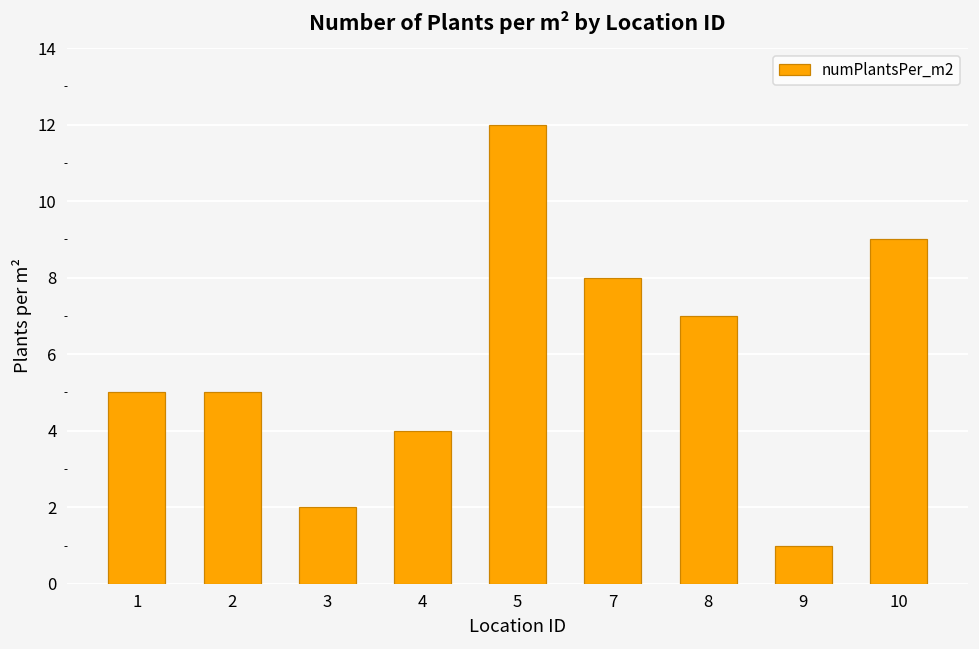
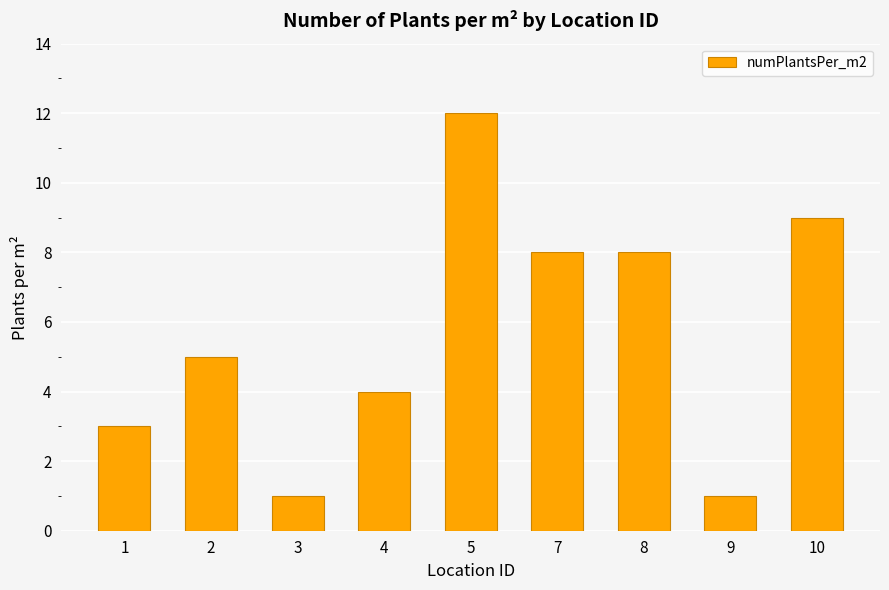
1: 5 -> 3
3: 2 -> 1
8: 7 -> 8
